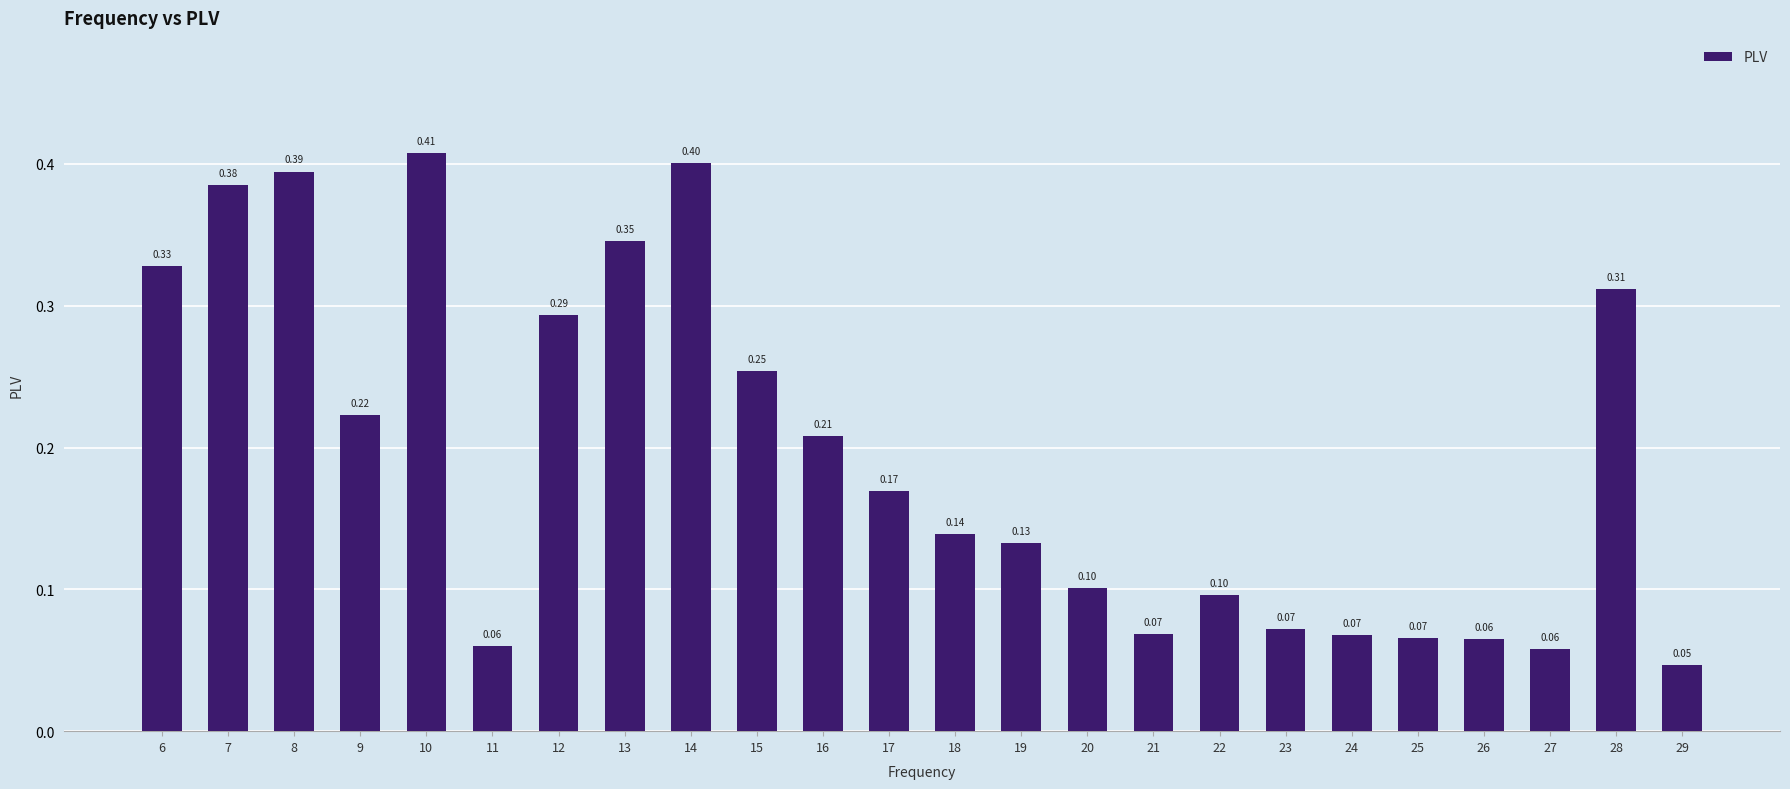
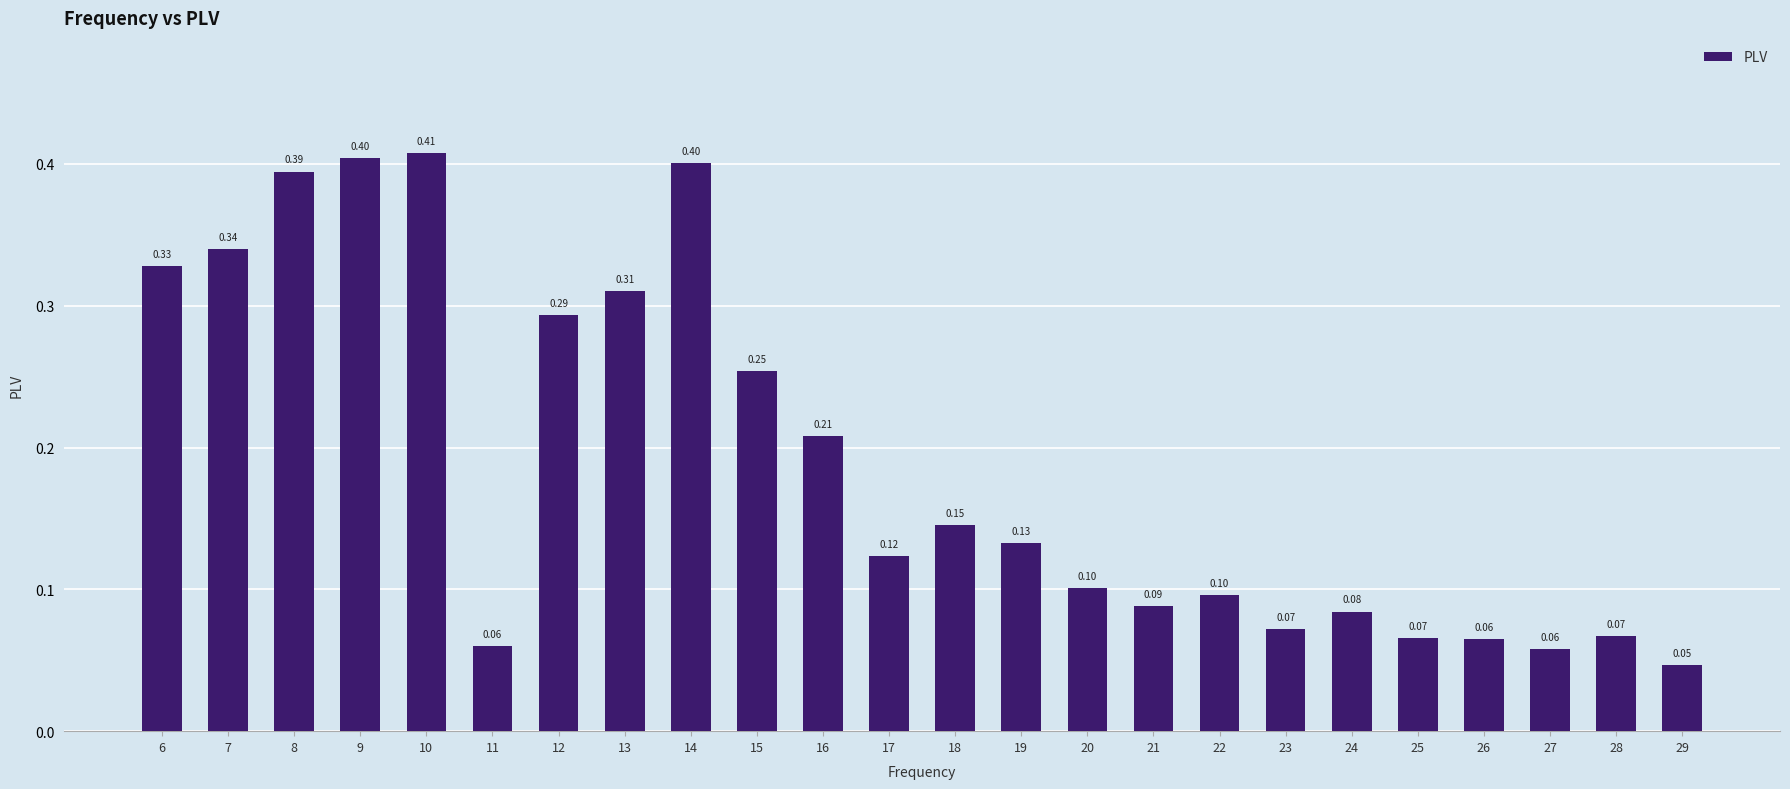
7: 0.38 -> 0.34
9: 0.22 -> 0.40
13: 0.35 -> 0.31
17: 0.17 -> 0.12
18: 0.14 -> 0.15
21: 0.07 -> 0.09
24: 0.07 -> 0.08
28: 0.31 -> 0.07
